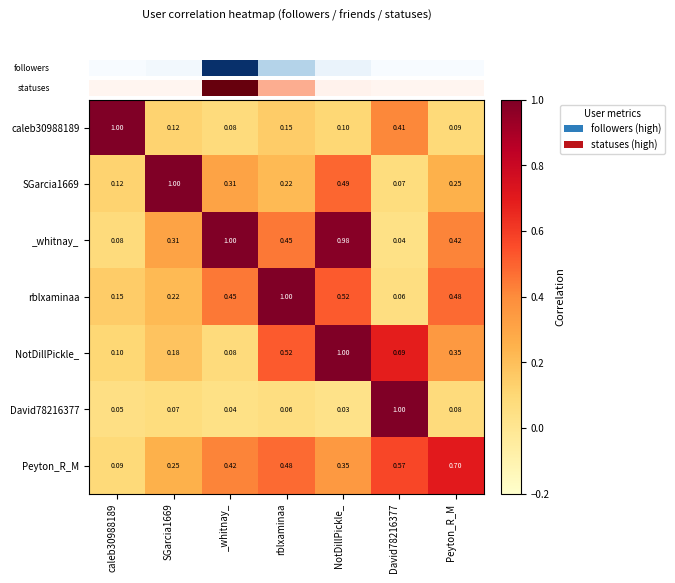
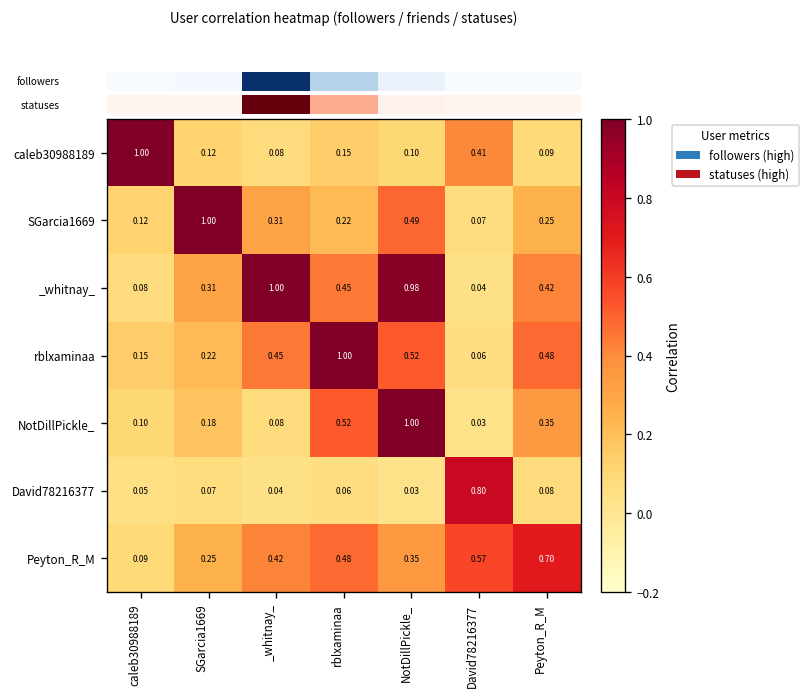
NotDillPickle_, David78216377: 0.69 -> 0.03
David78216377, David78216377: 1.00 -> 0.80
